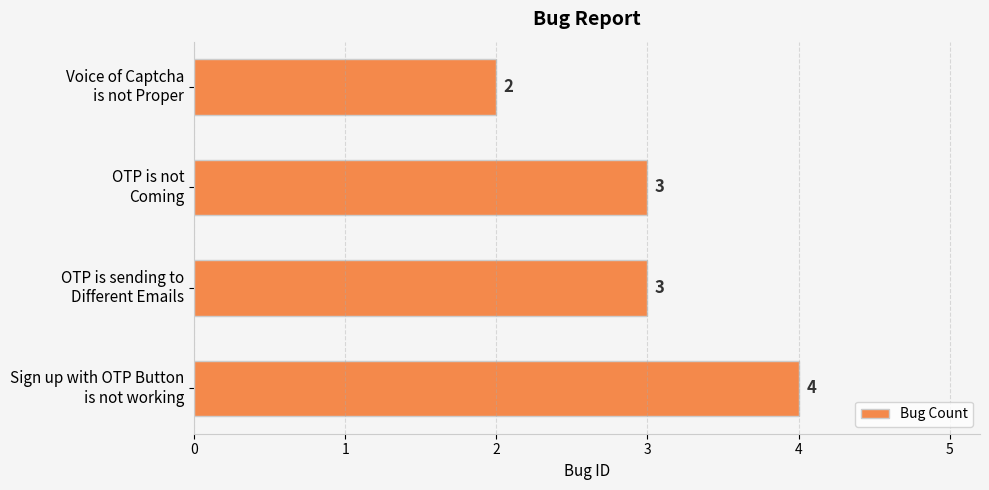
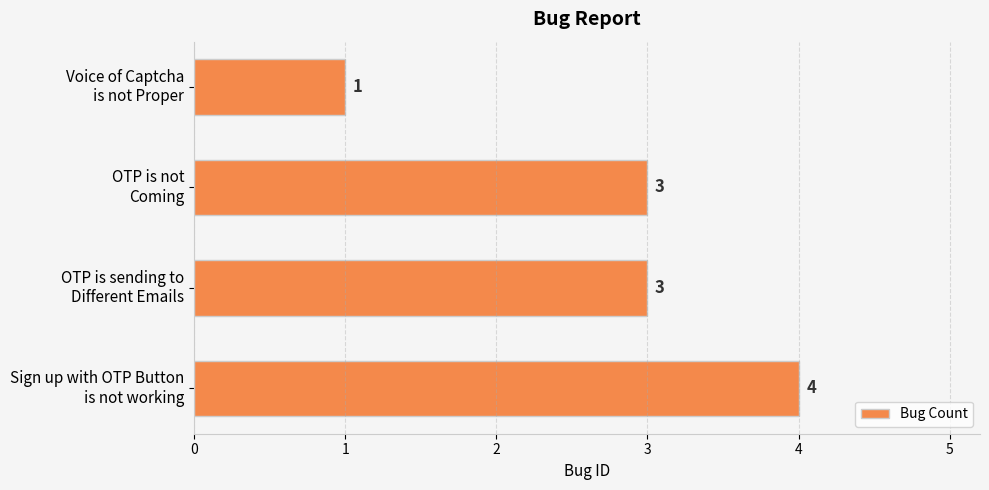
Voice of Captcha is not Proper: 2 -> 1
